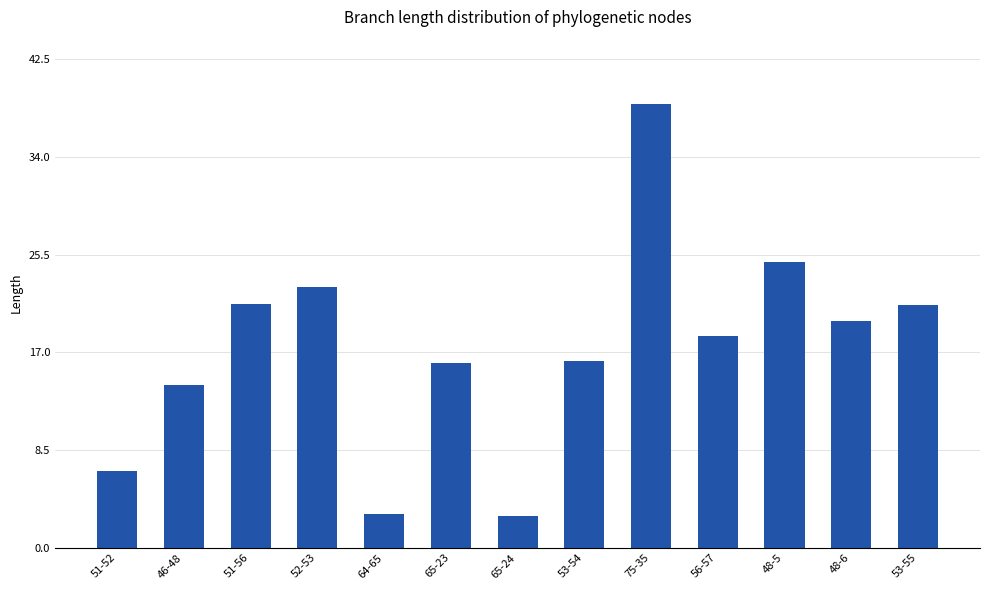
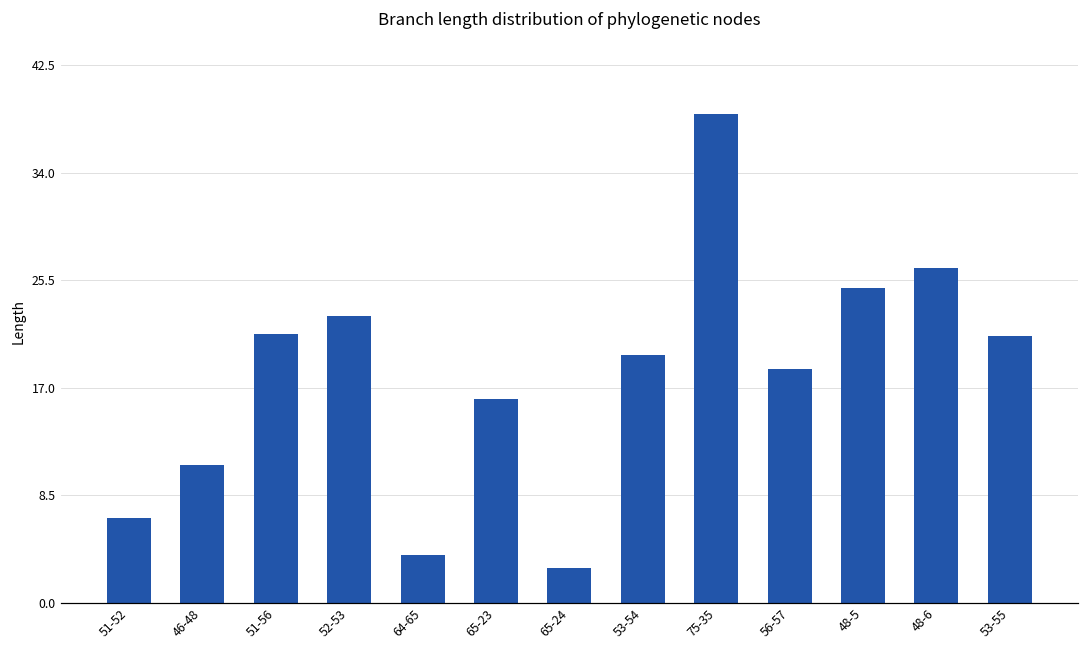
46-48: 14.1 -> 10.9
64-65: 2.9 -> 3.8
53-54: 16.2 -> 19.6
48-6: 19.7 -> 26.4
